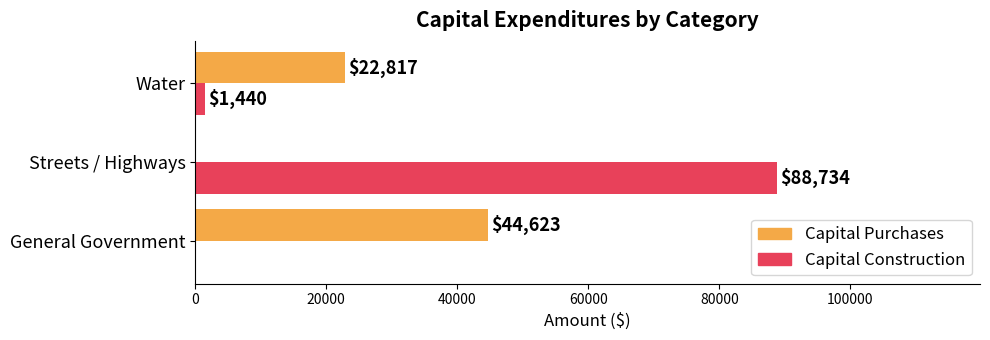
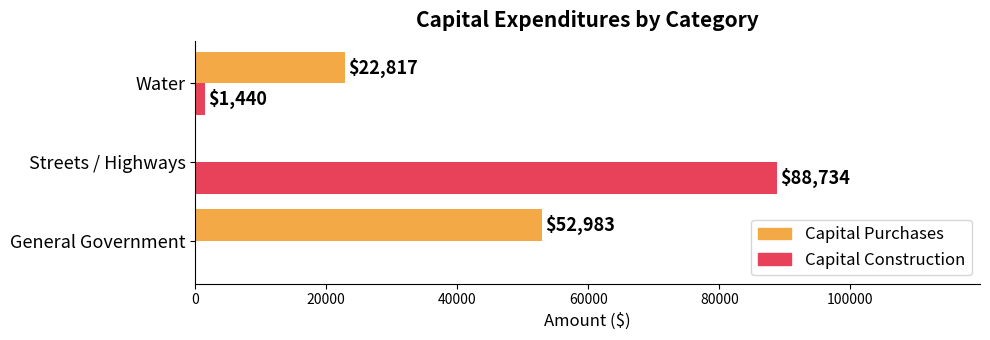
Capital Purchases, General Government: $44,623 -> $52,983
